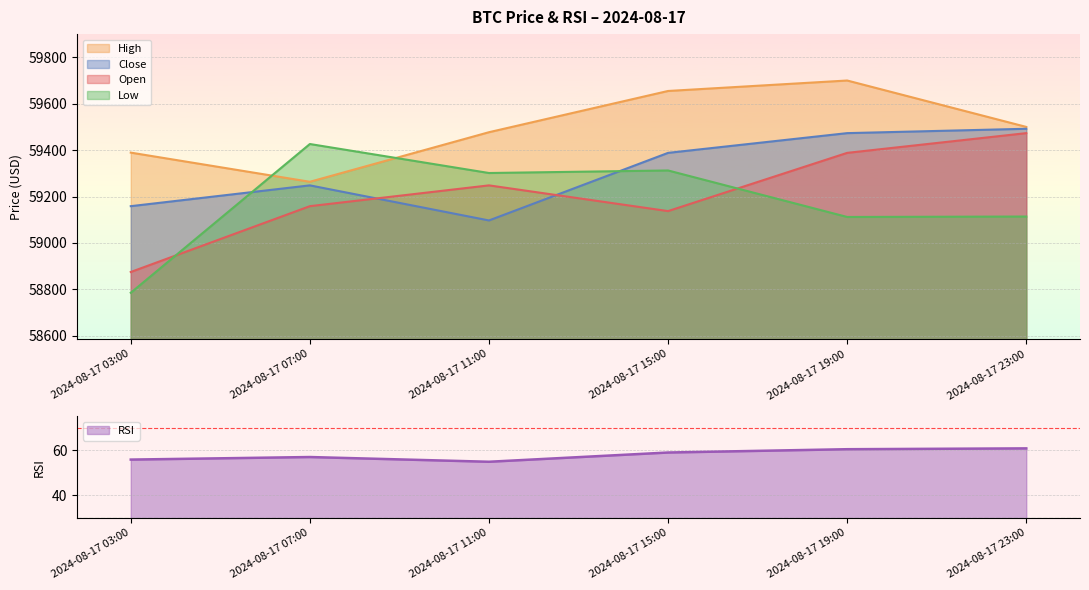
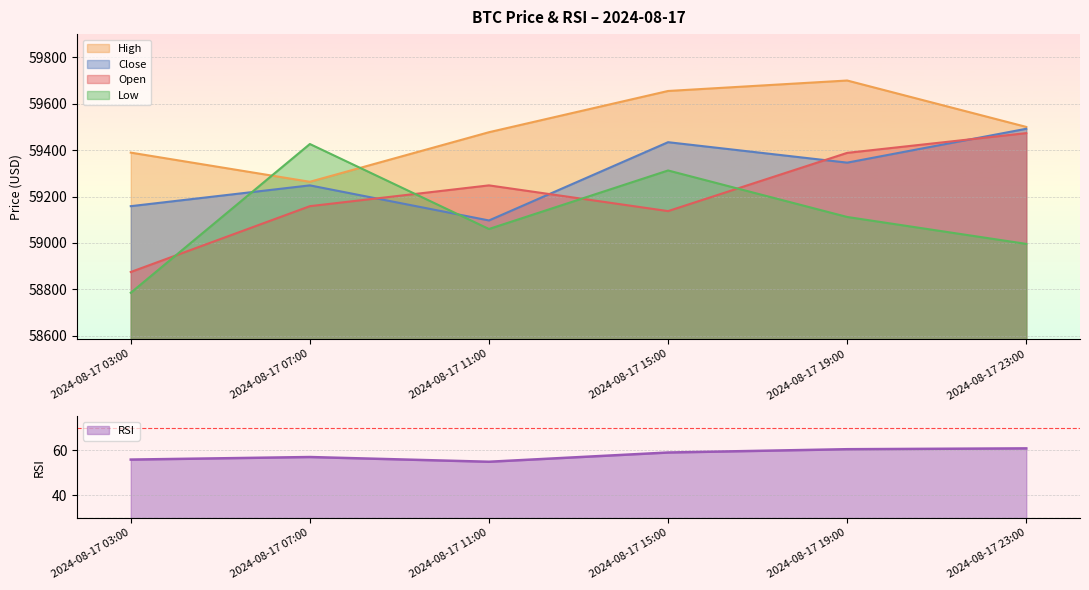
BTC Price & RSI – 2024-08-17, Low, 2024-08-17 11:00: 59300 -> 59060
BTC Price & RSI – 2024-08-17, Close, 2024-08-17 15:00: 59390 -> 59430
BTC Price & RSI – 2024-08-17, Close, 2024-08-17 19:00: 59470 -> 59350
BTC Price & RSI – 2024-08-17, Low, 2024-08-17 23:00: 59110 -> 59000
